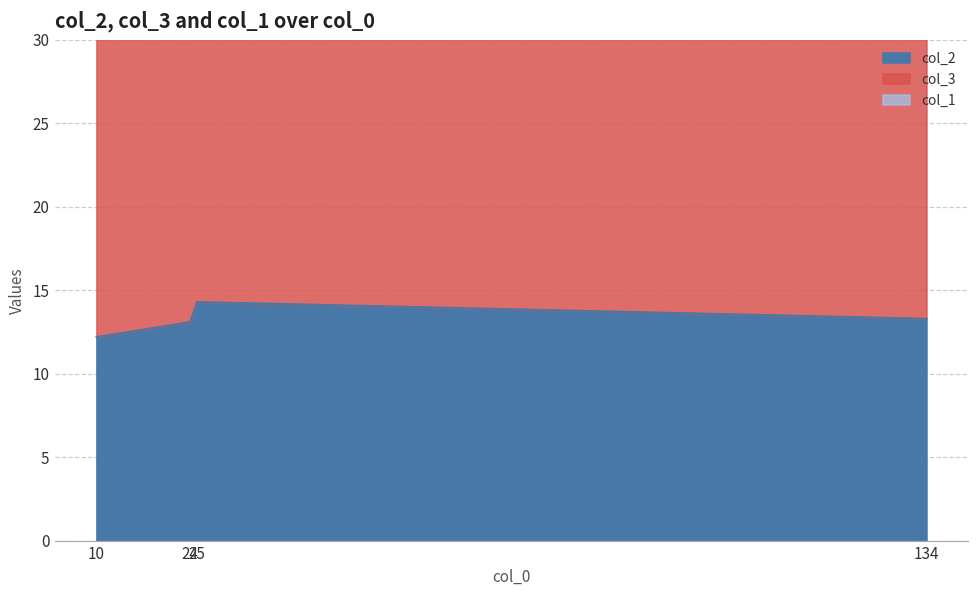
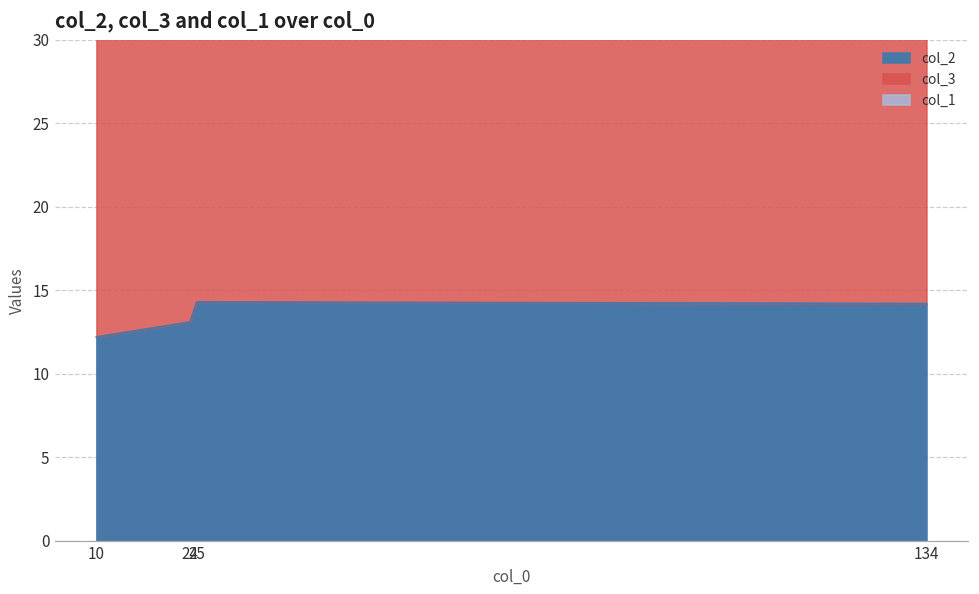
col_2, 134: 13.3 -> 14.2
